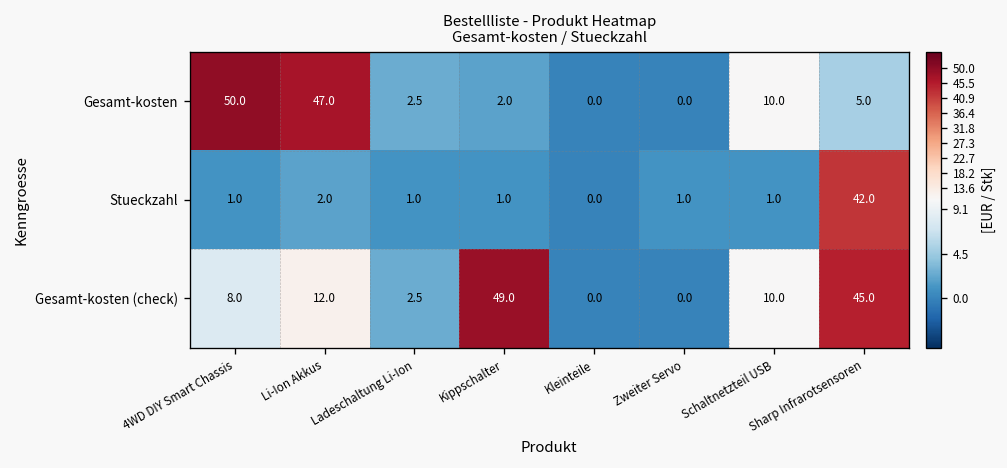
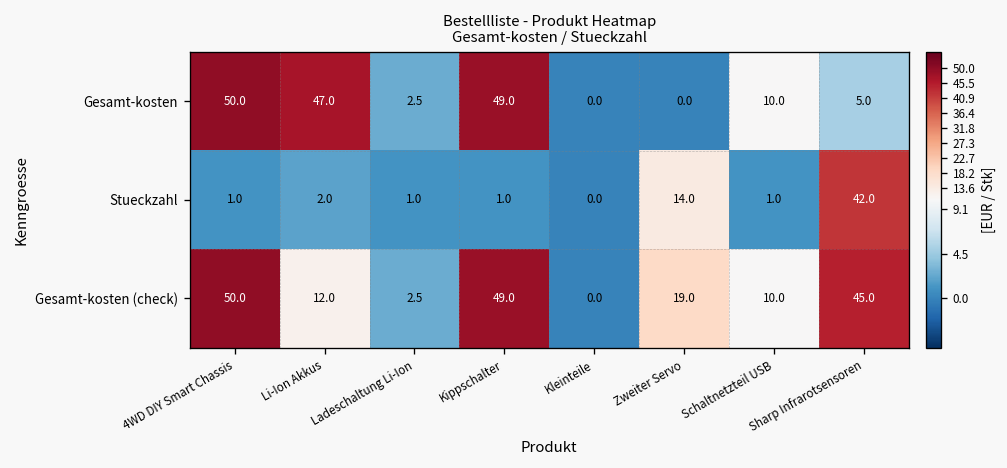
Gesamt-kosten, Kippschalter: 2.0 -> 49.0
Stueckzahl, Zweiter Servo: 1.0 -> 14.0
Gesamt-kosten (check), 4WD DIY Smart Chassis: 8.0 -> 50.0
Gesamt-kosten (check), Zweiter Servo: 0.0 -> 19.0
